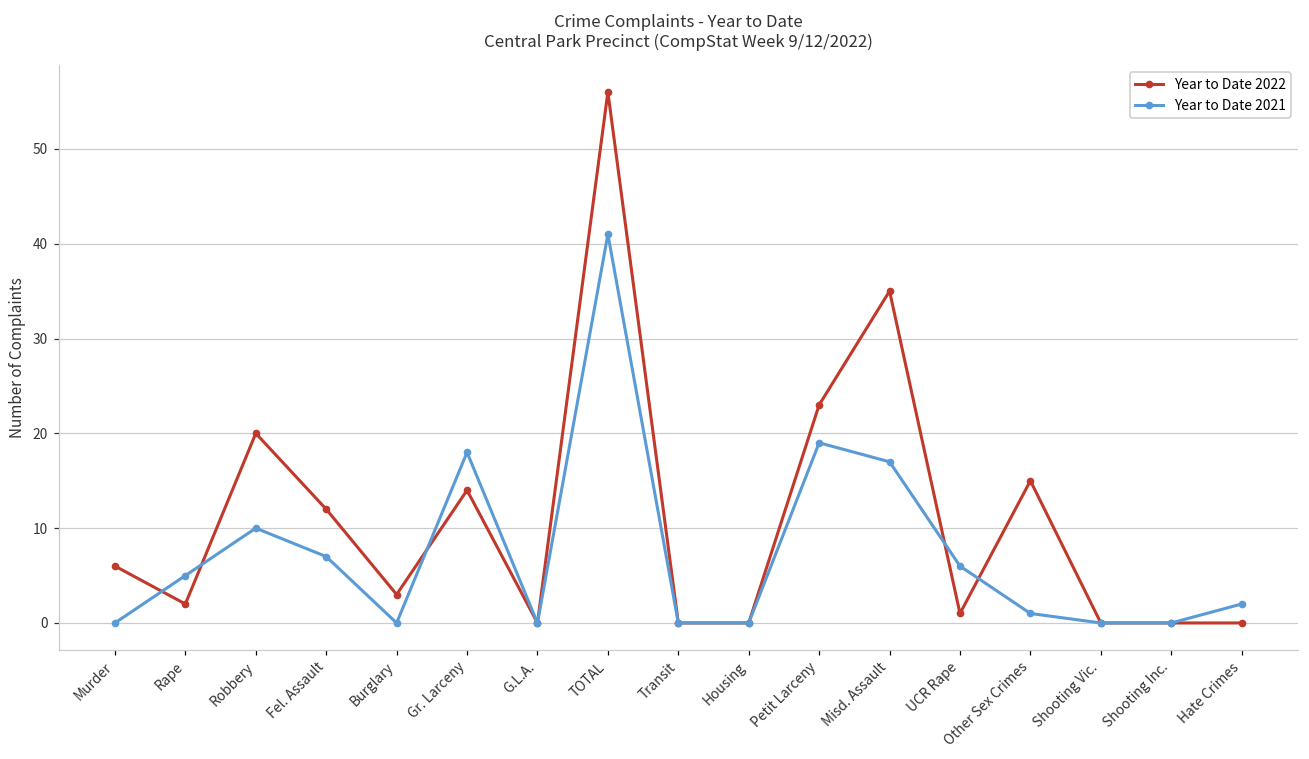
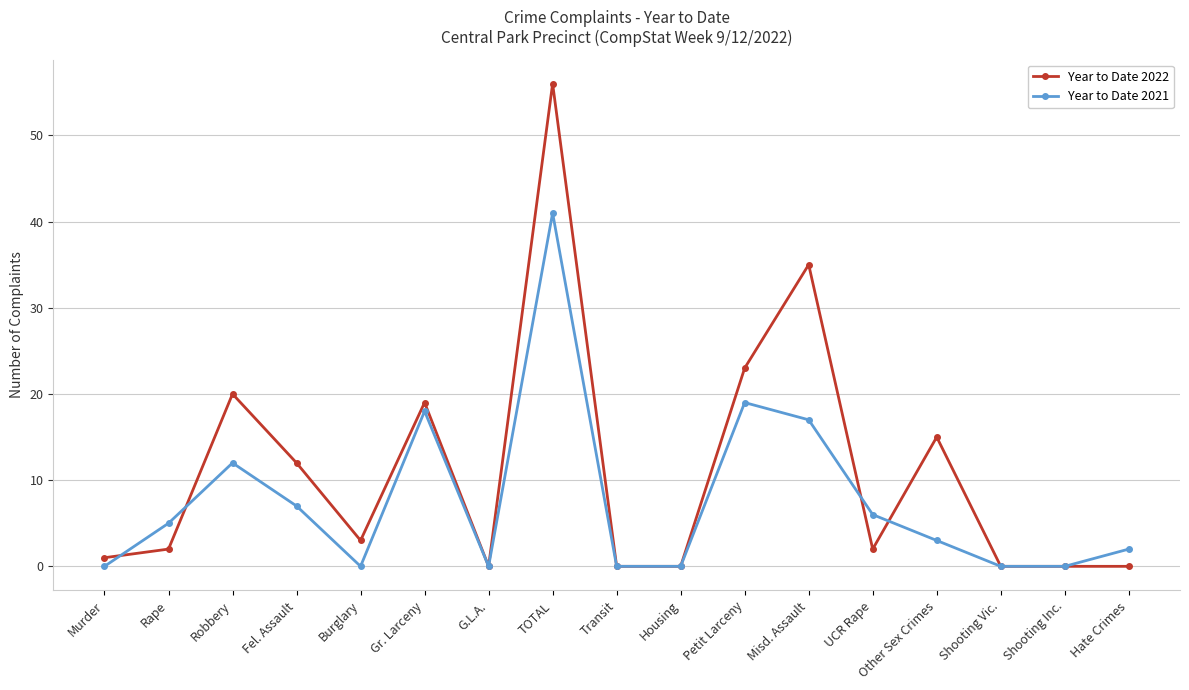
Year to Date 2022, Murder: 6 -> 1
Year to Date 2021, Robbery: 10 -> 12
Year to Date 2022, Gr. Larceny: 14 -> 19
Year to Date 2022, UCR Rape: 1 -> 2
Year to Date 2021, Other Sex Crimes: 1 -> 3
